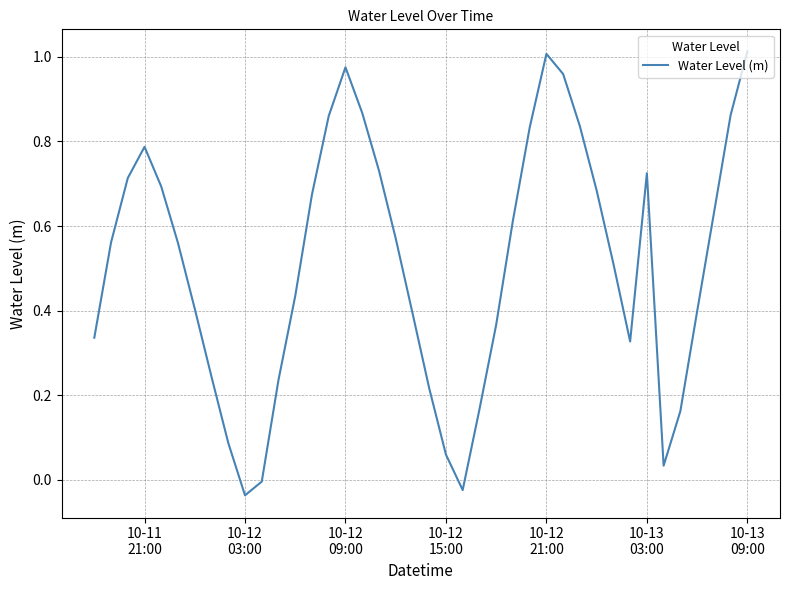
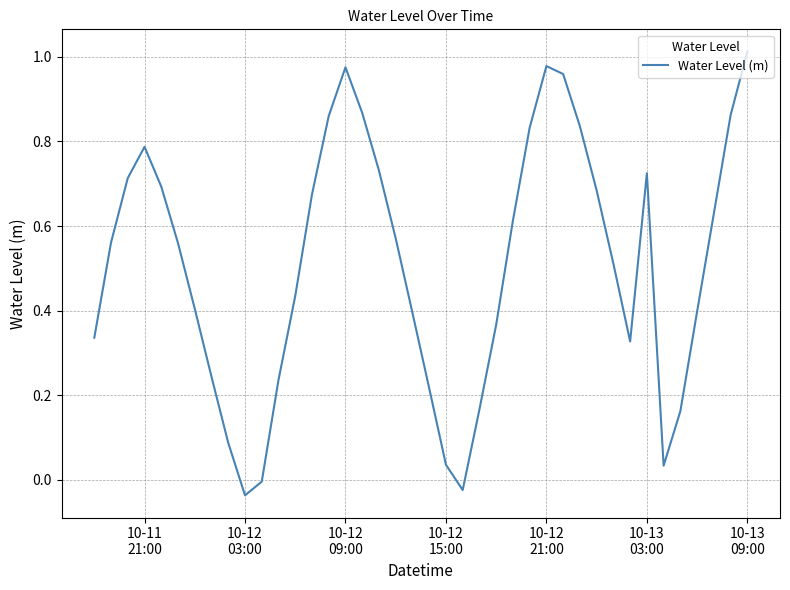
10-12 15:00: 0.06 -> 0.04
10-12 21:00: 1.01 -> 0.98
